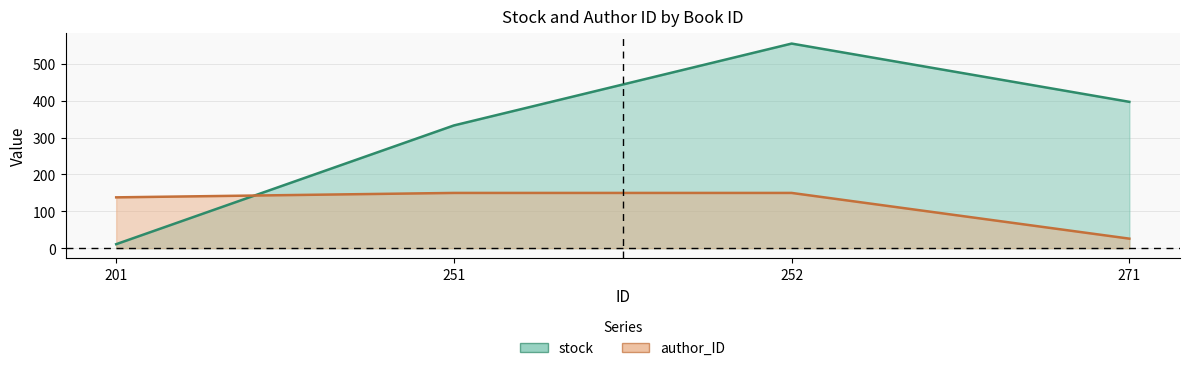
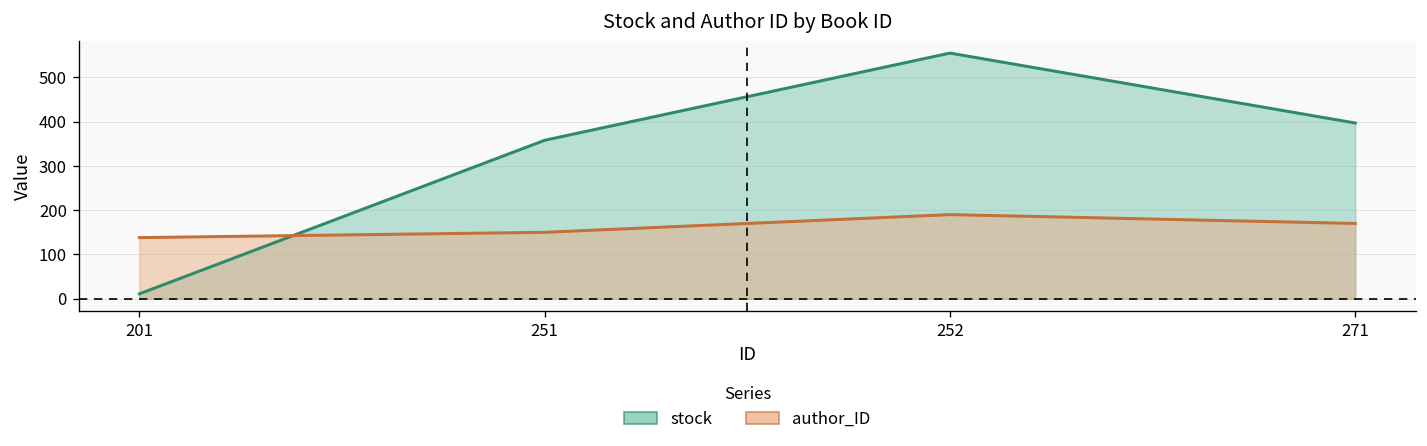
stock, 251: 330 -> 360
author_ID, 252: 150 -> 190
author_ID, 271: 30 -> 170
